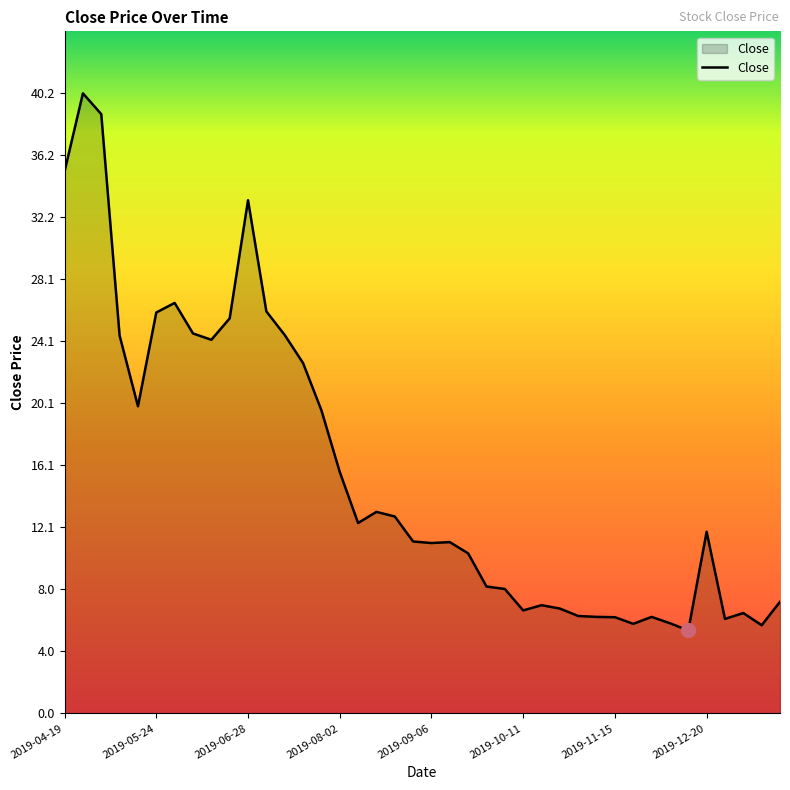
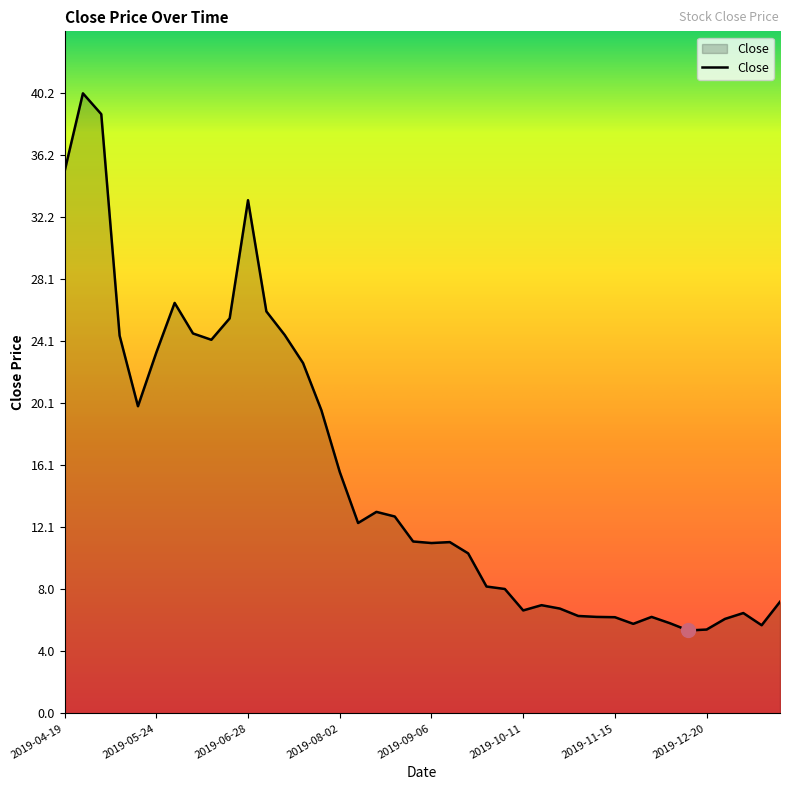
Close, 2019-05-24: 26.0 -> 23.4
Close, 2019-12-20: 11.8 -> 5.4
